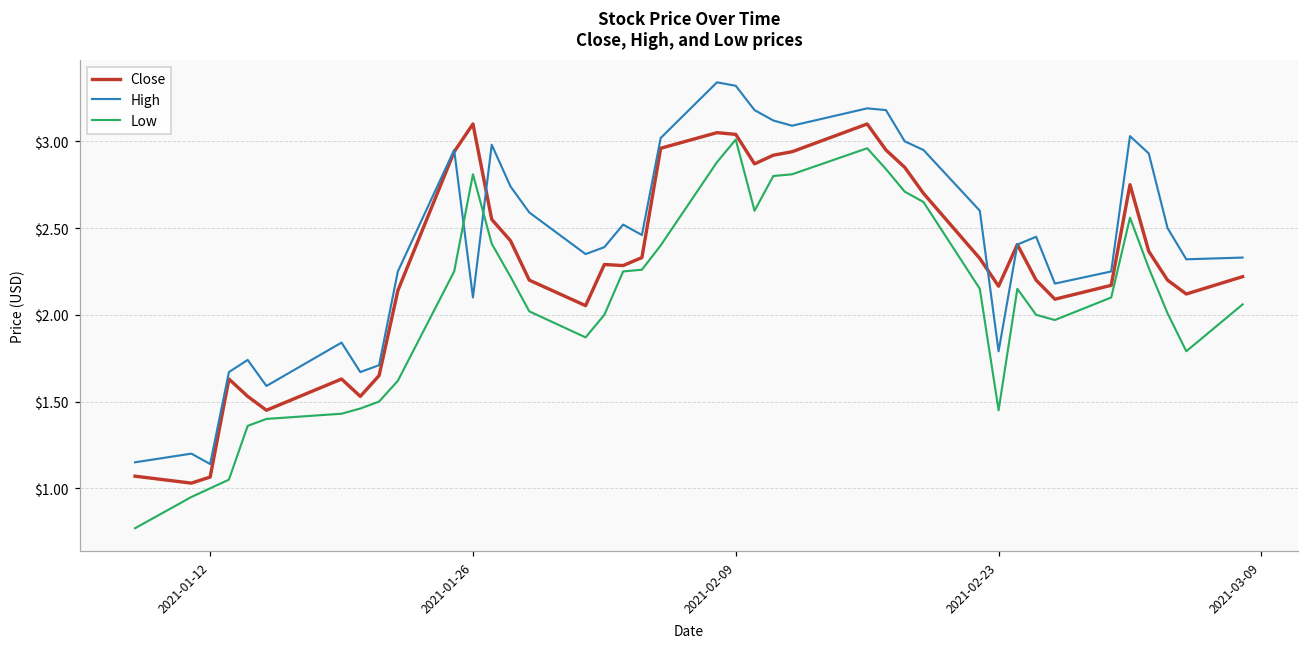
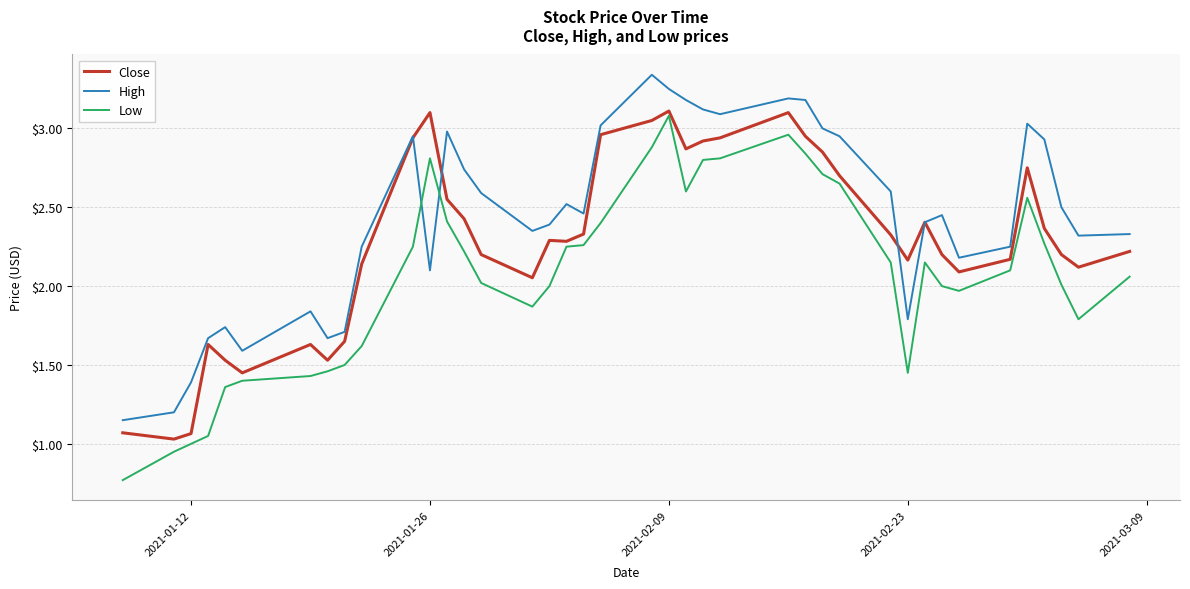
High, 2021-01-12: $1.14 -> $1.39
Close, 2021-02-09: $3.04 -> $3.11
High, 2021-02-09: $3.32 -> $3.25
Low, 2021-02-09: $3.01 -> $3.08
